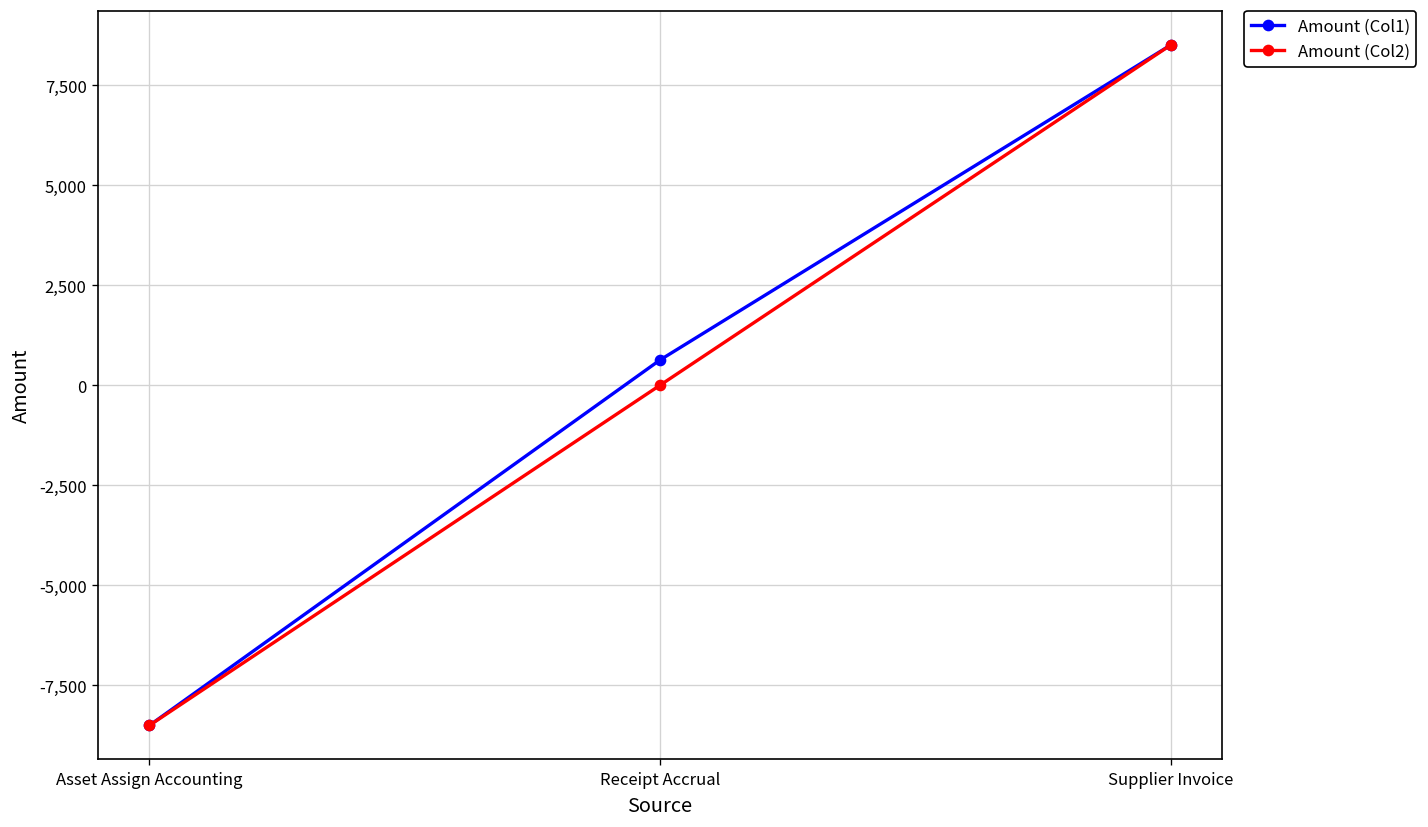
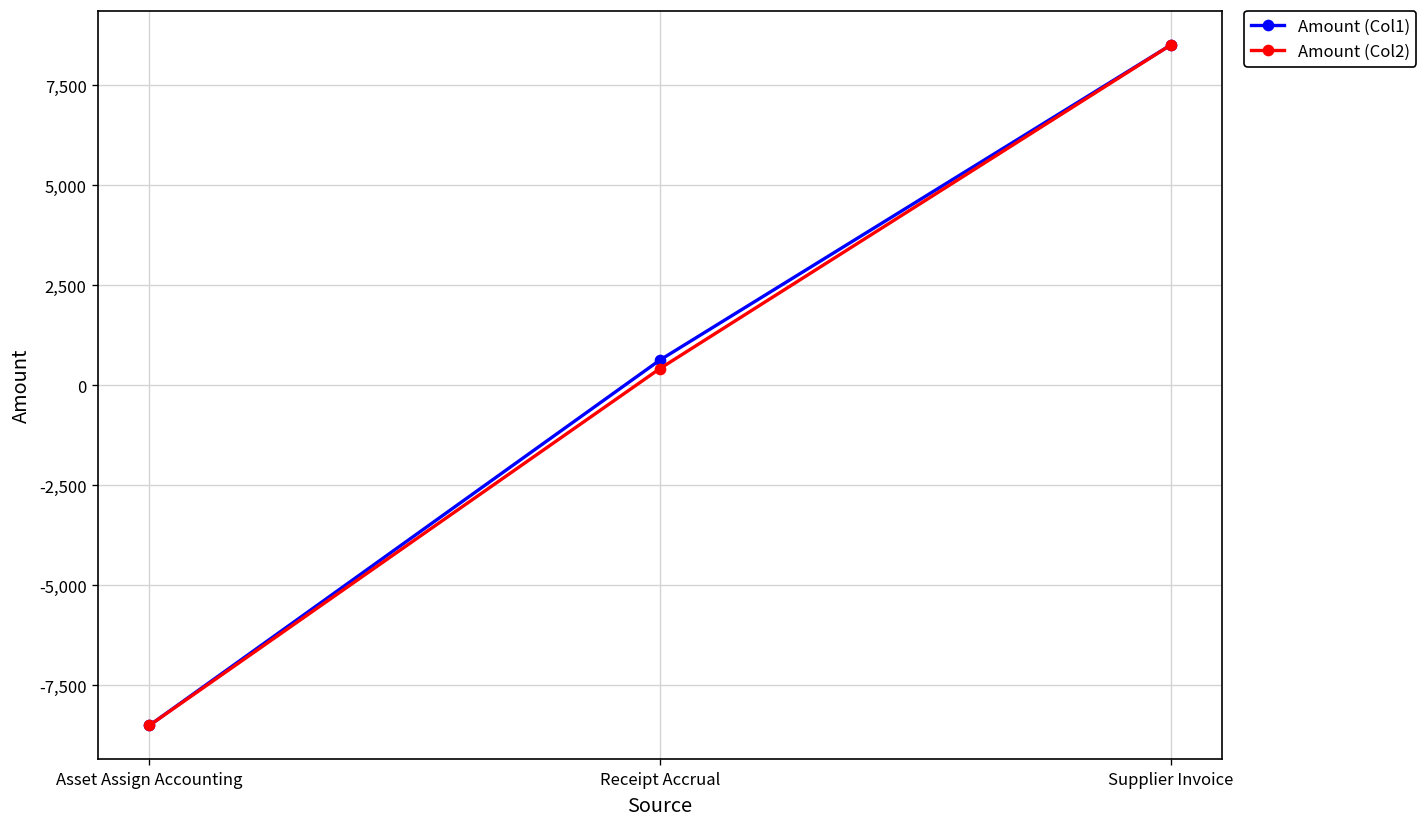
Amount (Col2), Receipt Accrual: 0 -> 400
